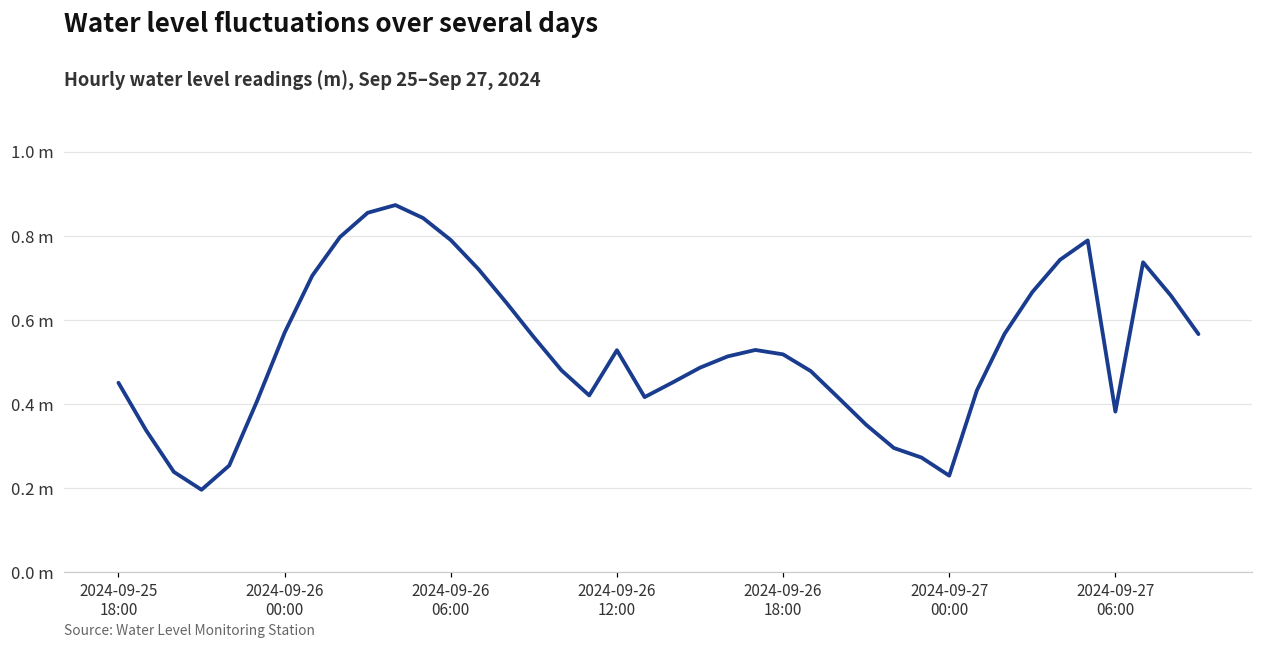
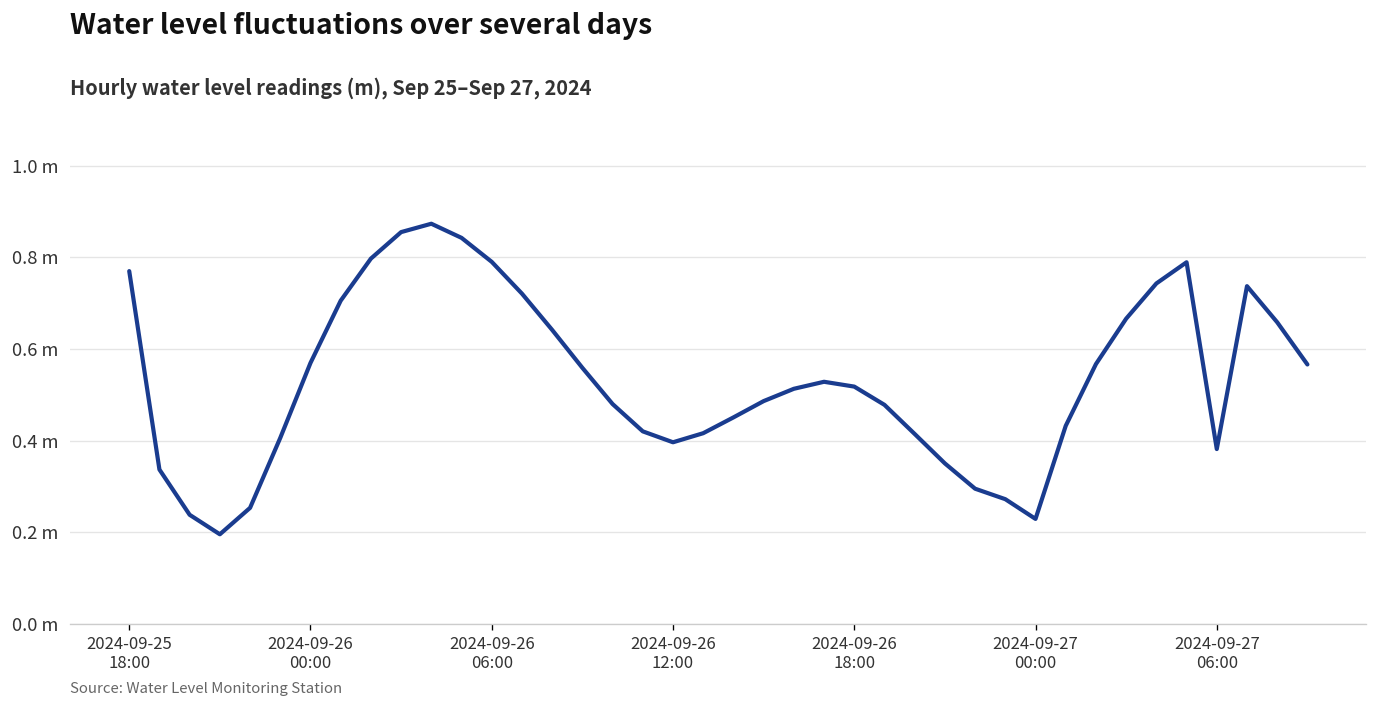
2024-09-25 18:00: 0.45 m -> 0.77 m
2024-09-26 12:00: 0.53 m -> 0.40 m
